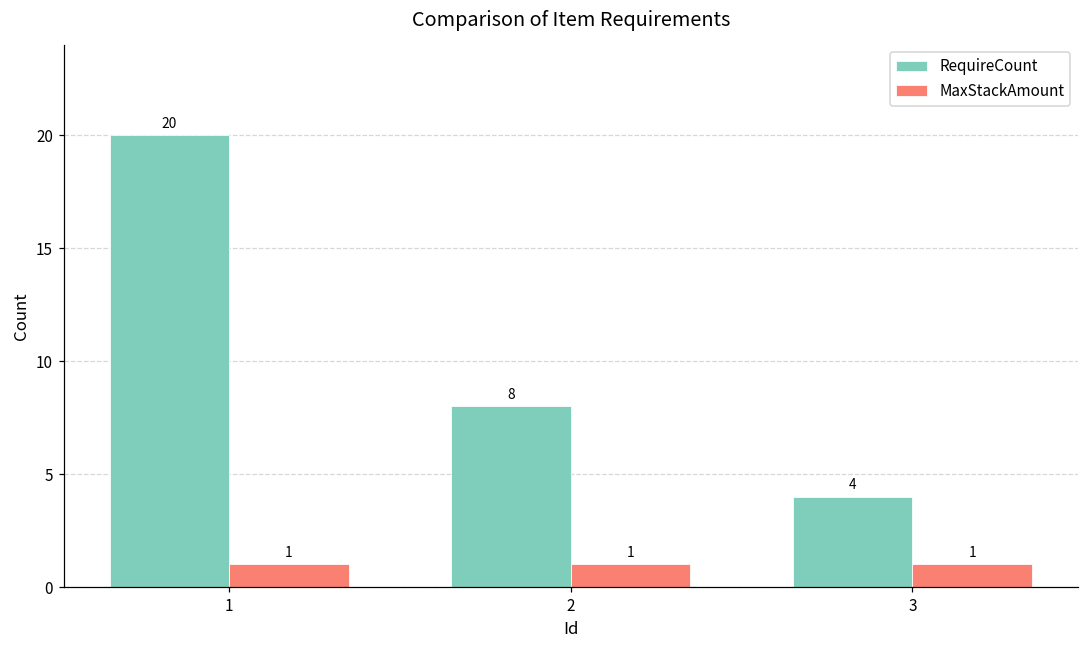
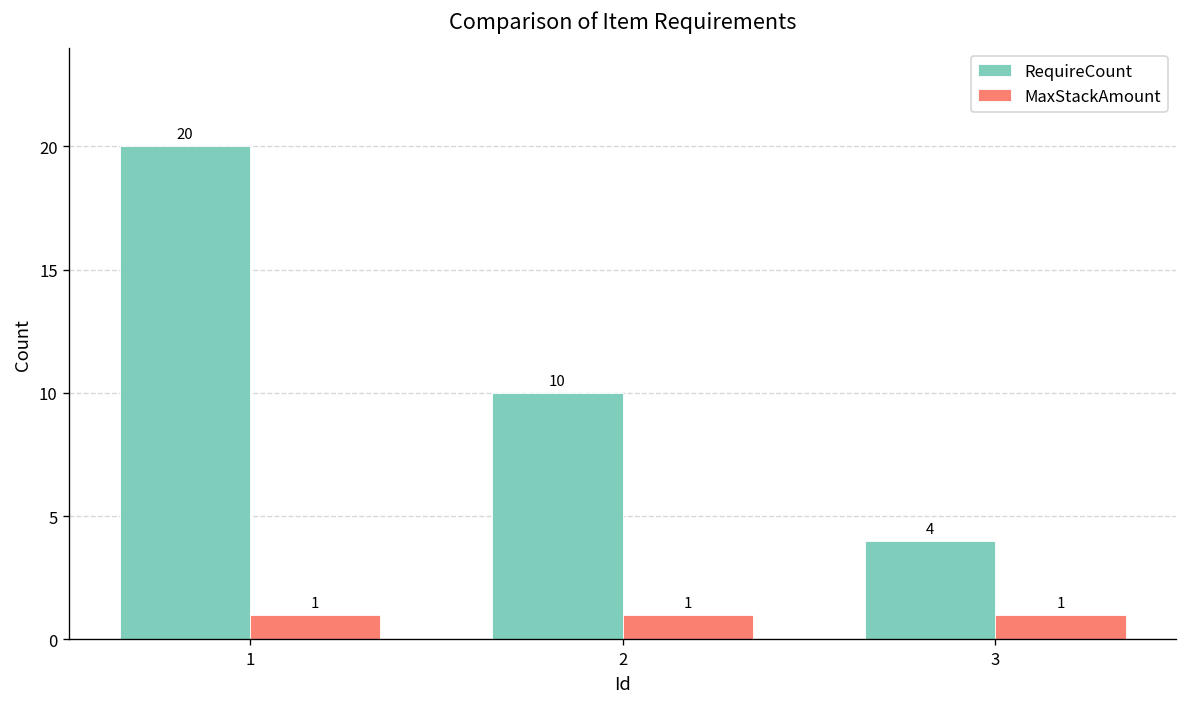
RequireCount, 2: 8 -> 10
